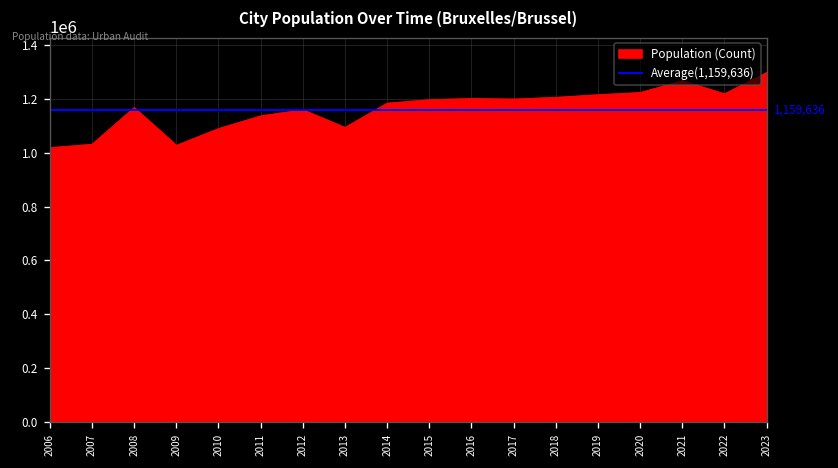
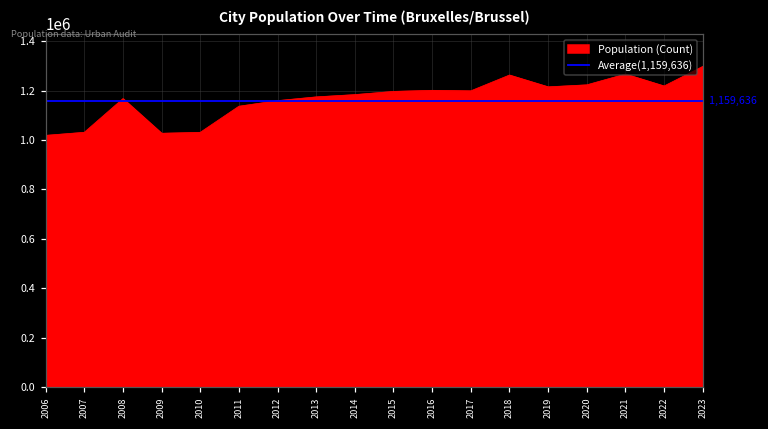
2010: 1090000 -> 1030000
2013: 1090000 -> 1170000
2018: 1210000 -> 1260000
